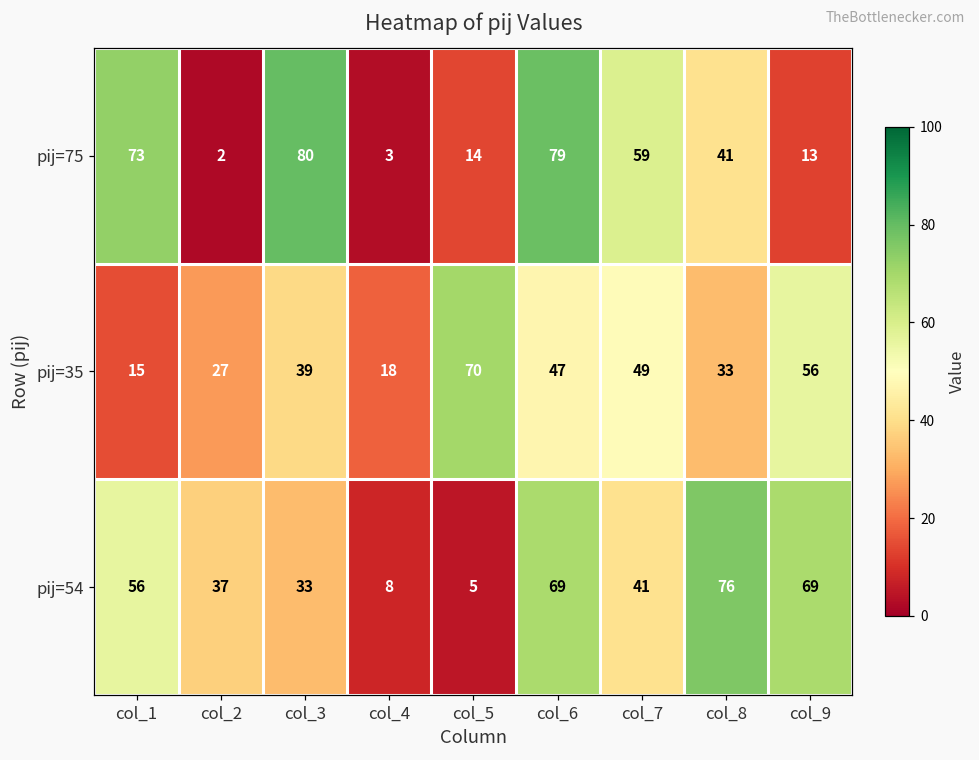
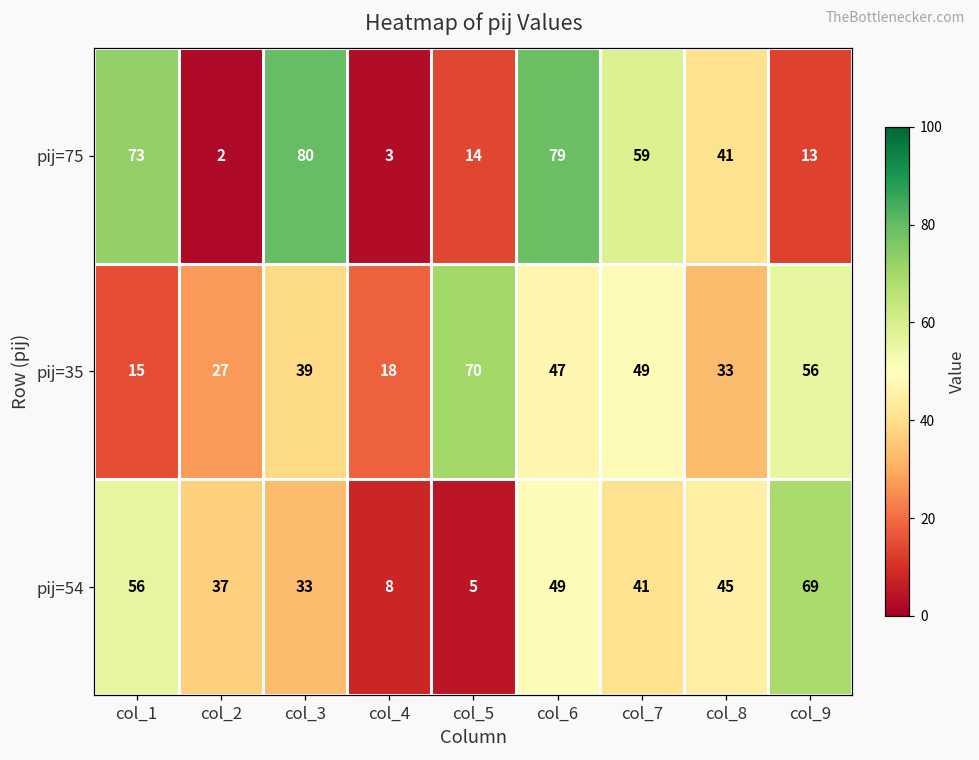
pij=54, col_6: 69 -> 49
pij=54, col_8: 76 -> 45
